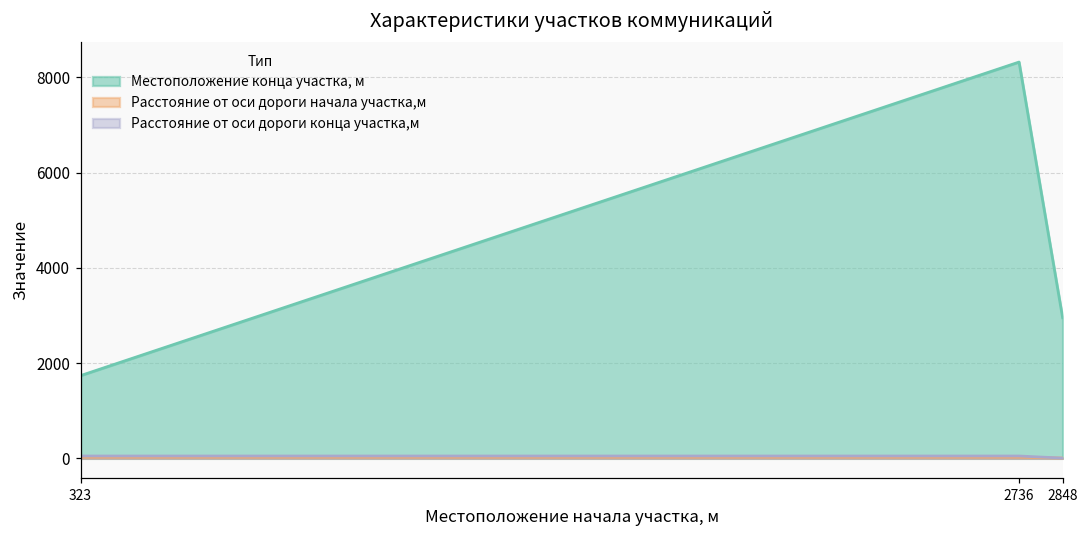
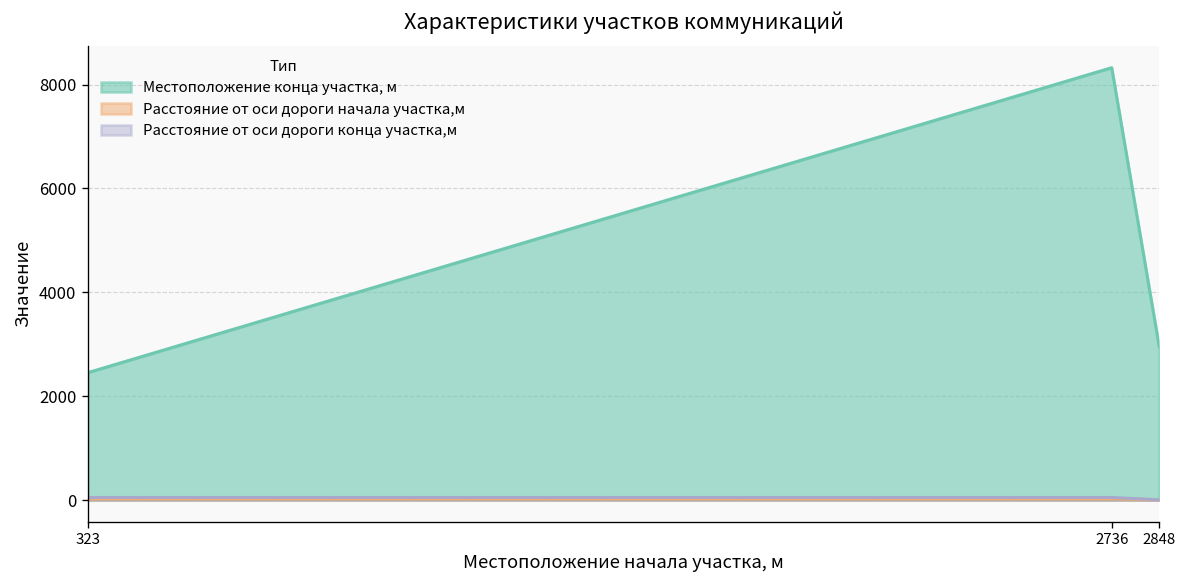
Местоположение конца участка, м, 323: 1700 -> 2500
